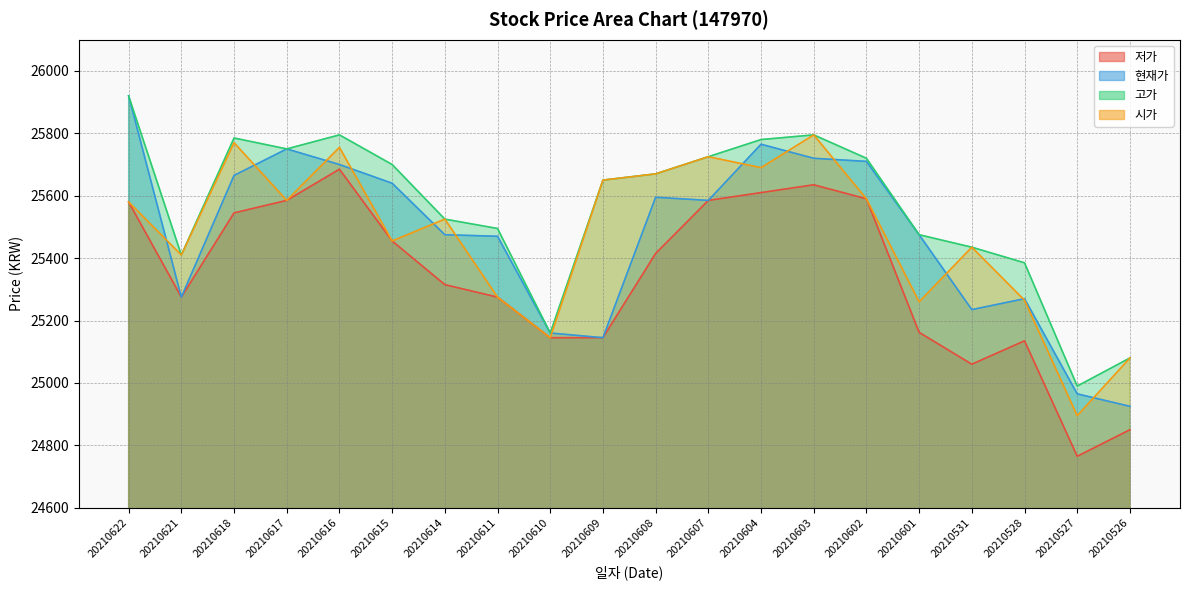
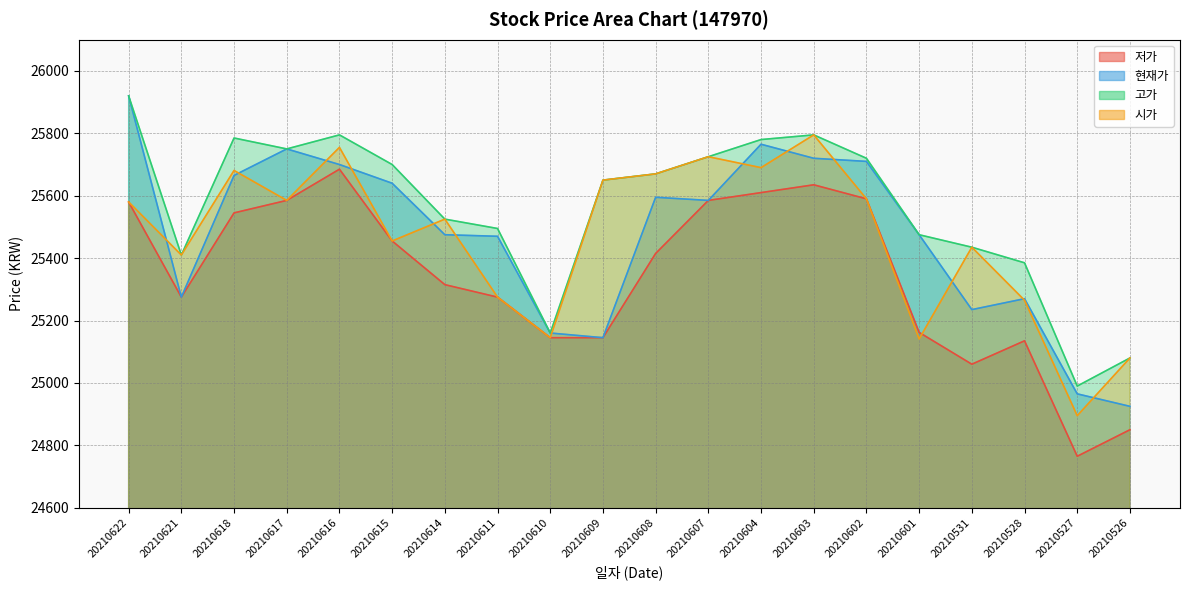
시가, 20210618: 25770 -> 25680
시가, 20210601: 25260 -> 25140
